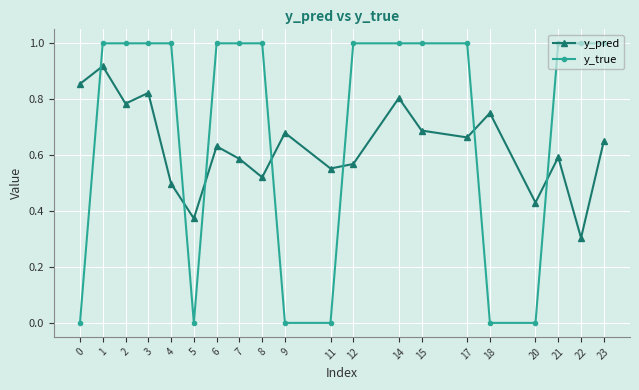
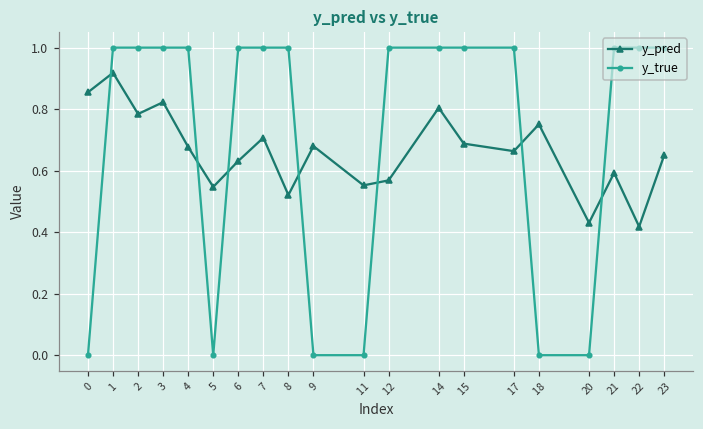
y_pred, 4: 0.50 -> 0.68
y_pred, 5: 0.37 -> 0.55
y_pred, 7: 0.59 -> 0.71
y_pred, 22: 0.30 -> 0.42
